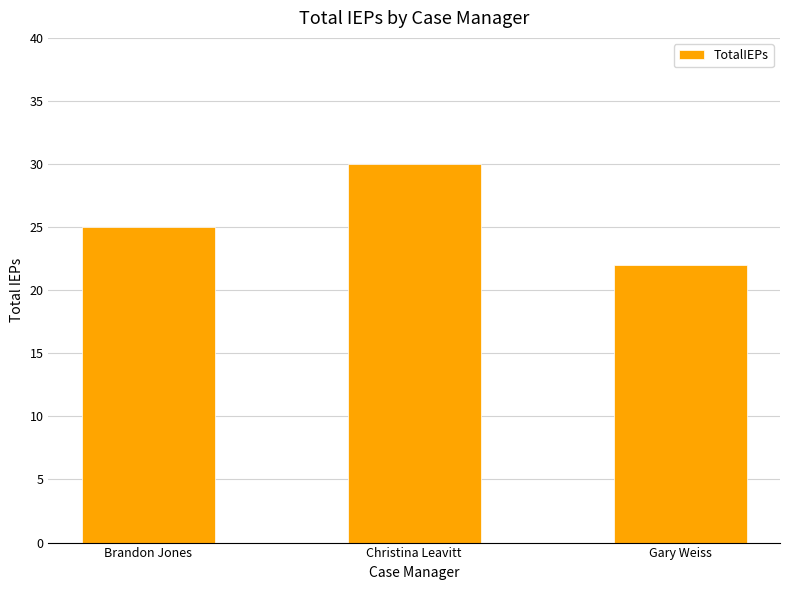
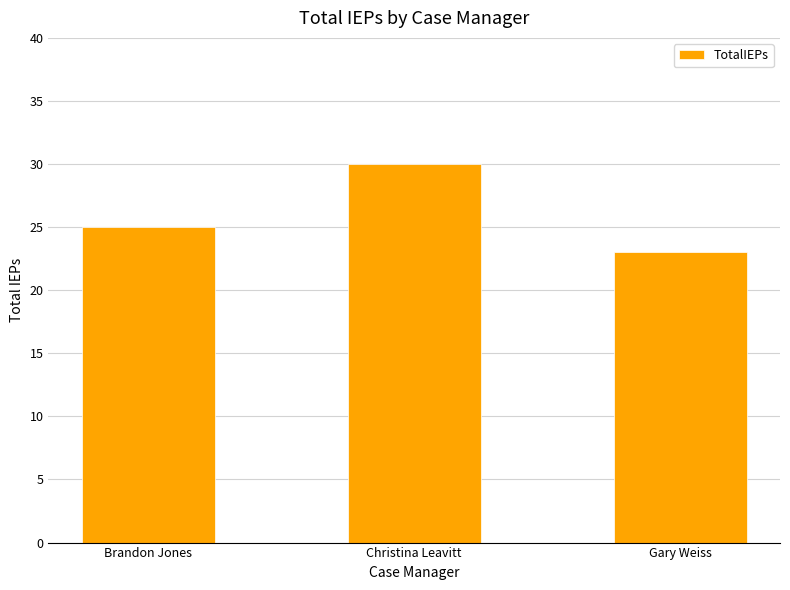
Gary Weiss: 22 -> 23
